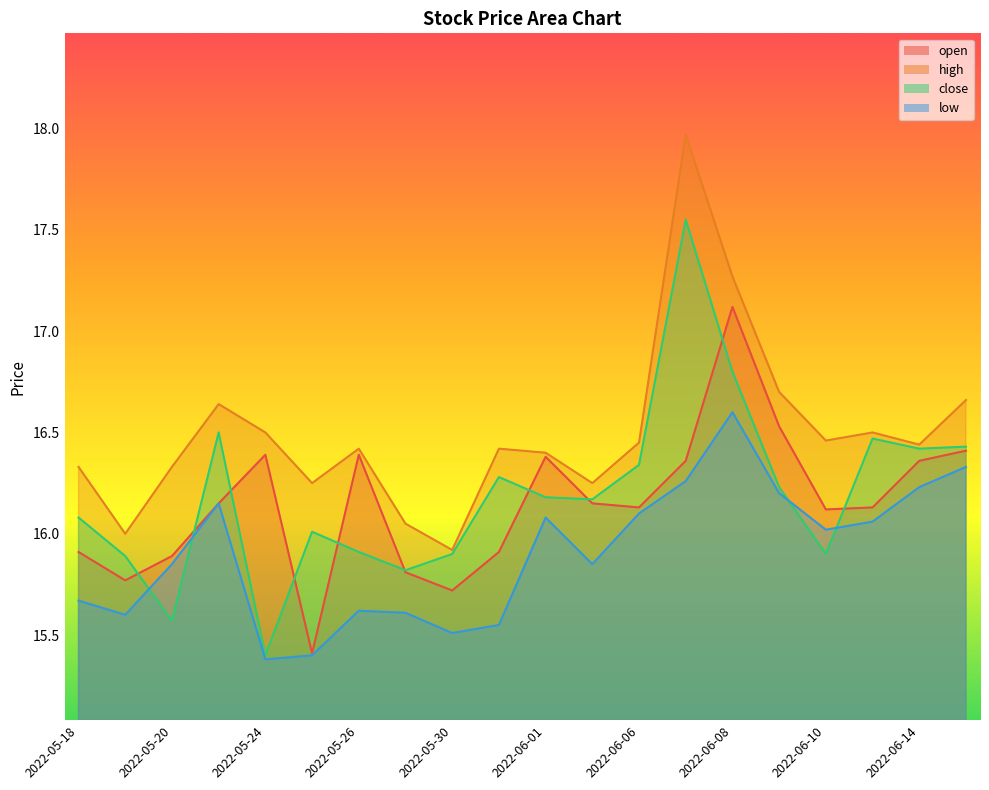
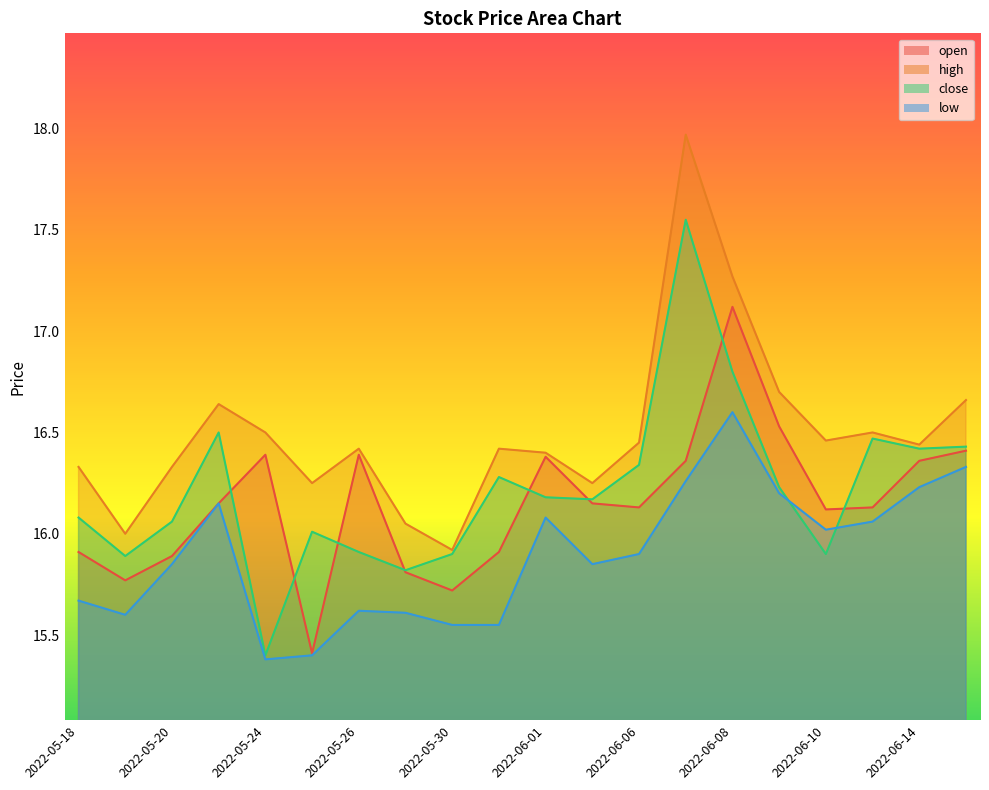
close, 2022-05-20: 15.57 -> 16.06
low, 2022-05-30: 15.51 -> 15.55
low, 2022-06-06: 16.1 -> 15.9
